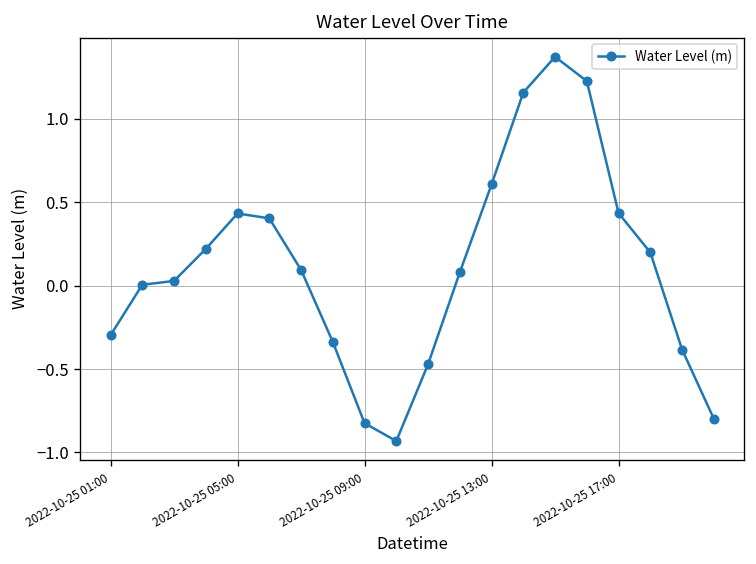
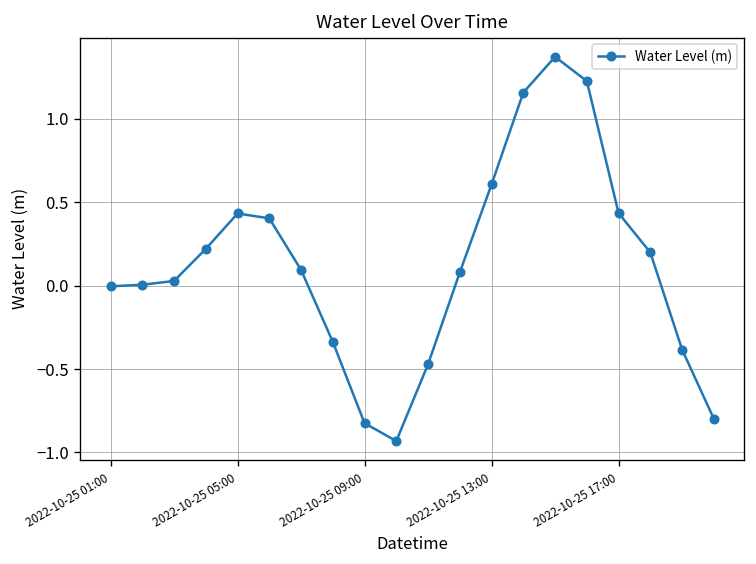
2022-10-25 01:00: -0.30 -> 0.00
